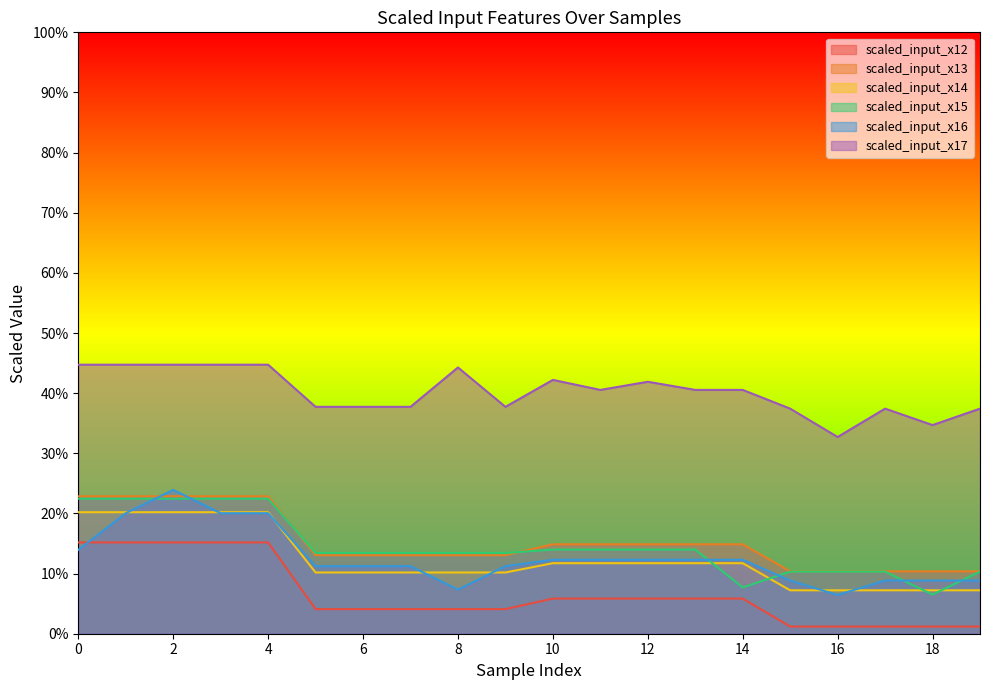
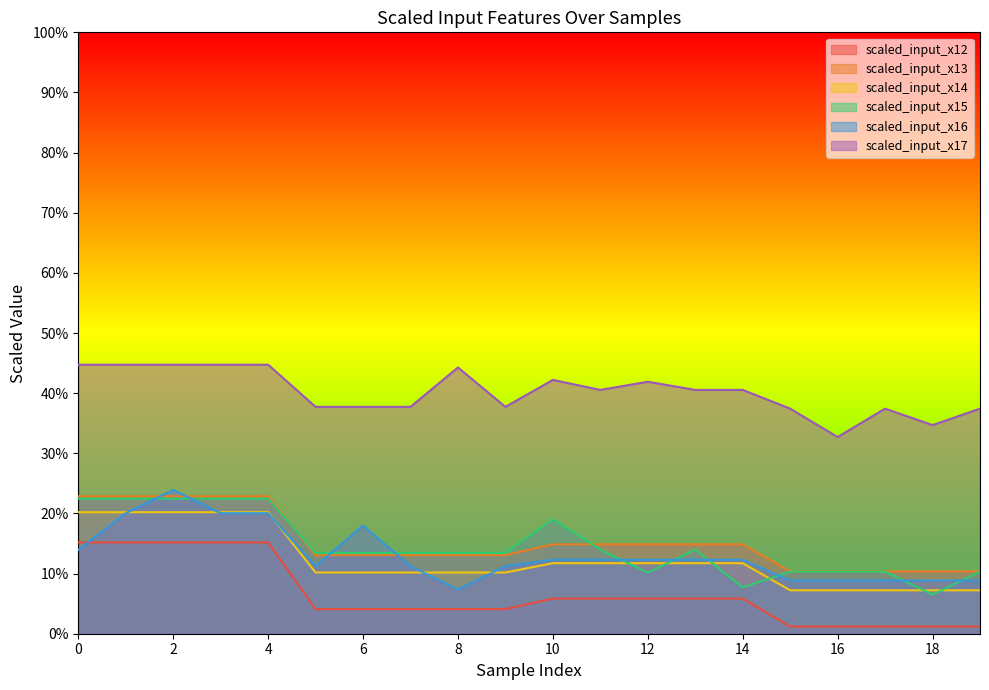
scaled_input_x16, 6: 11% -> 18%
scaled_input_x15, 10: 14% -> 19%
scaled_input_x15, 12: 14% -> 10%
scaled_input_x16, 16: 6% -> 9%
